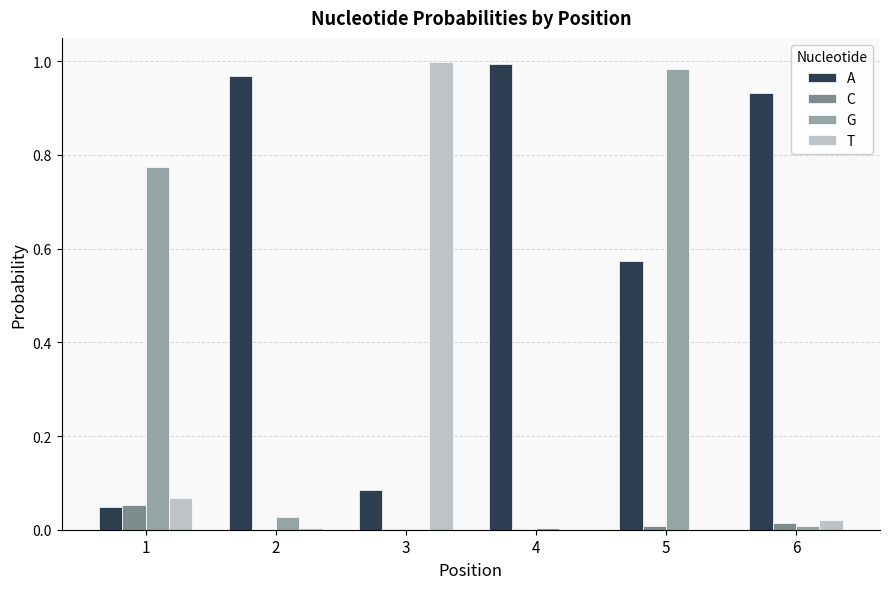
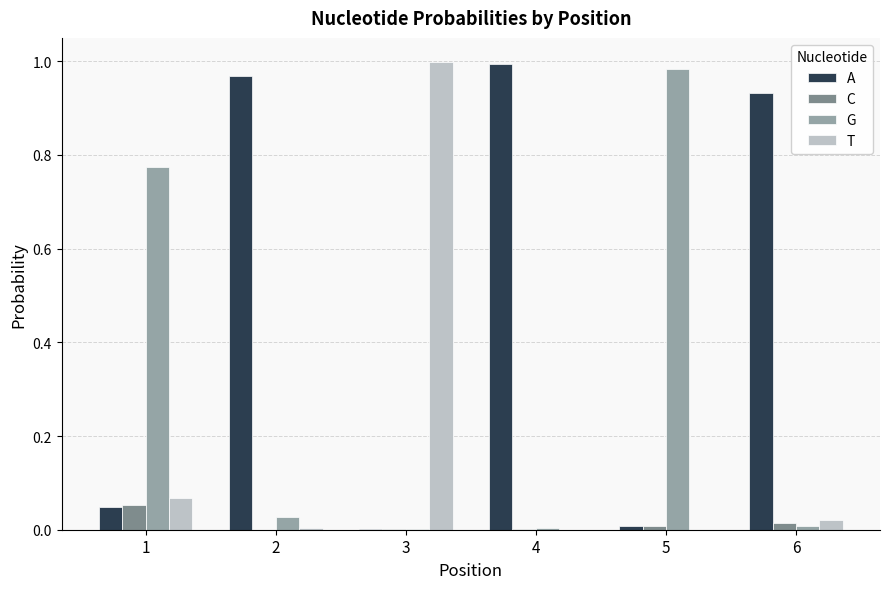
A, 3: 0.09 -> 0.00
A, 5: 0.57 -> 0.01
